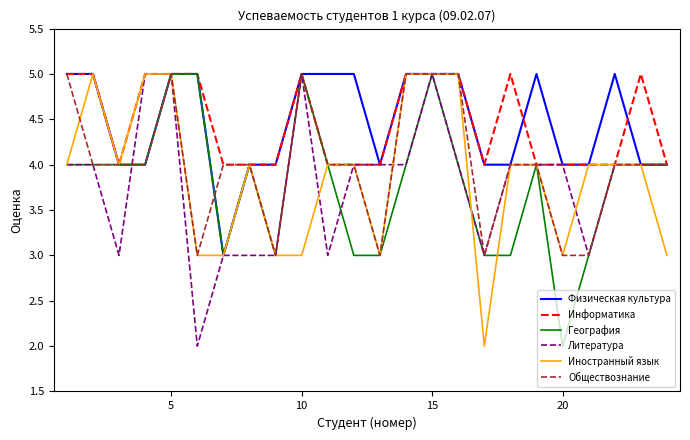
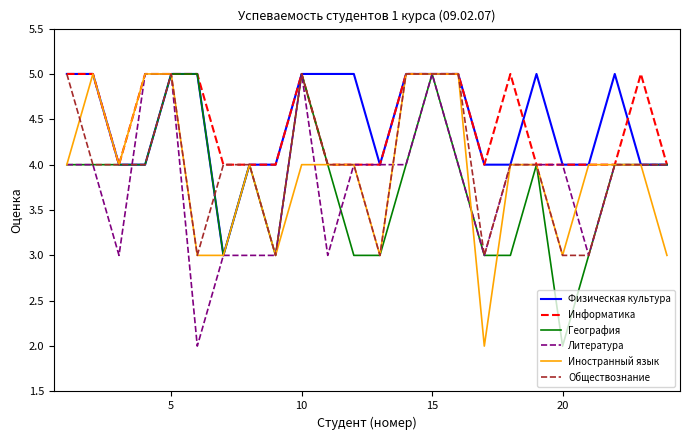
Иностранный язык, 10: 3 -> 4
